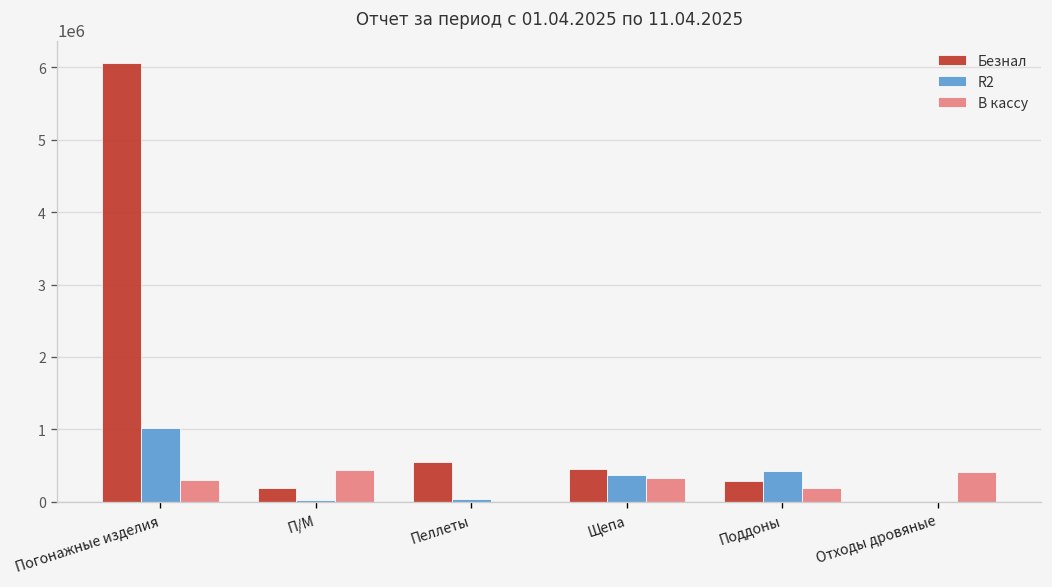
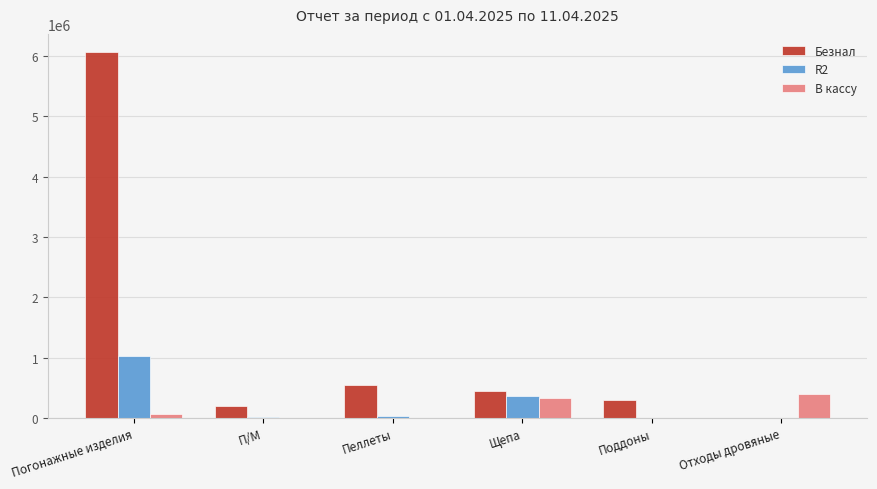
В кассу, Погонажные изделия: 300000 -> 100000
В кассу, П/М: 400000 -> 0
R2, Поддоны: 400000 -> 0
В кассу, Поддоны: 200000 -> 0
